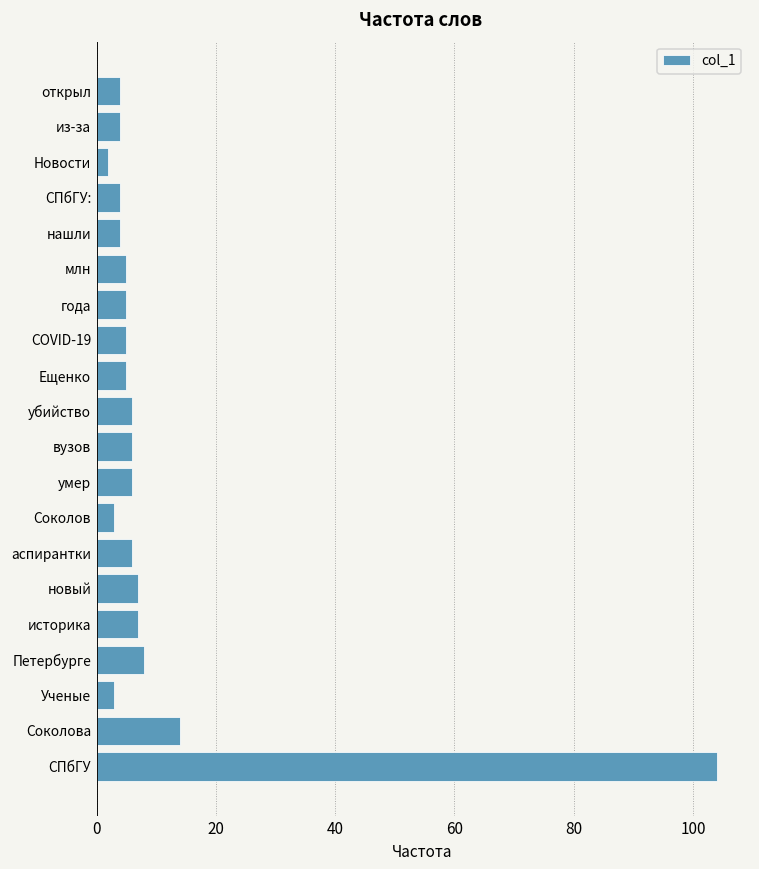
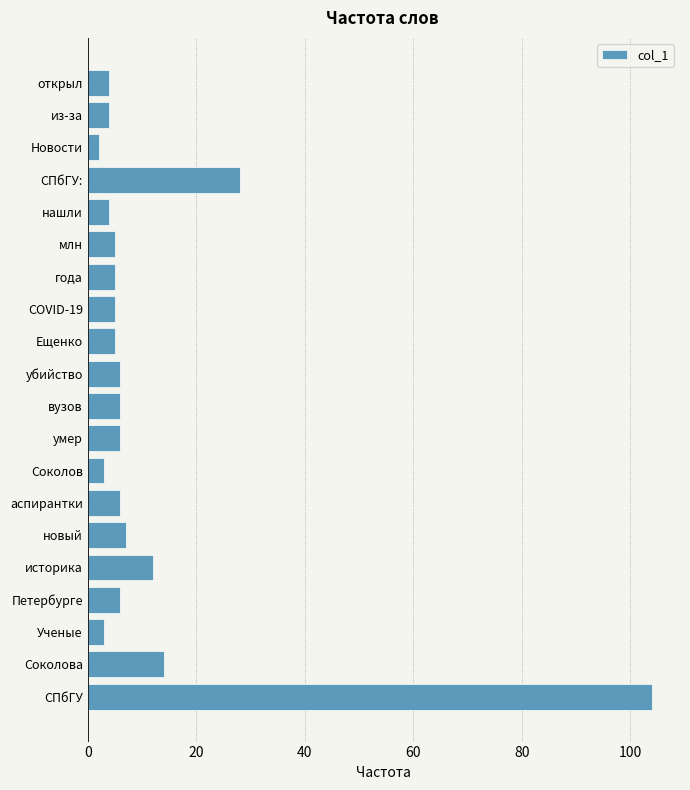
СПбГУ:: 4 -> 28
историка: 7 -> 12
Петербурге: 8 -> 6
